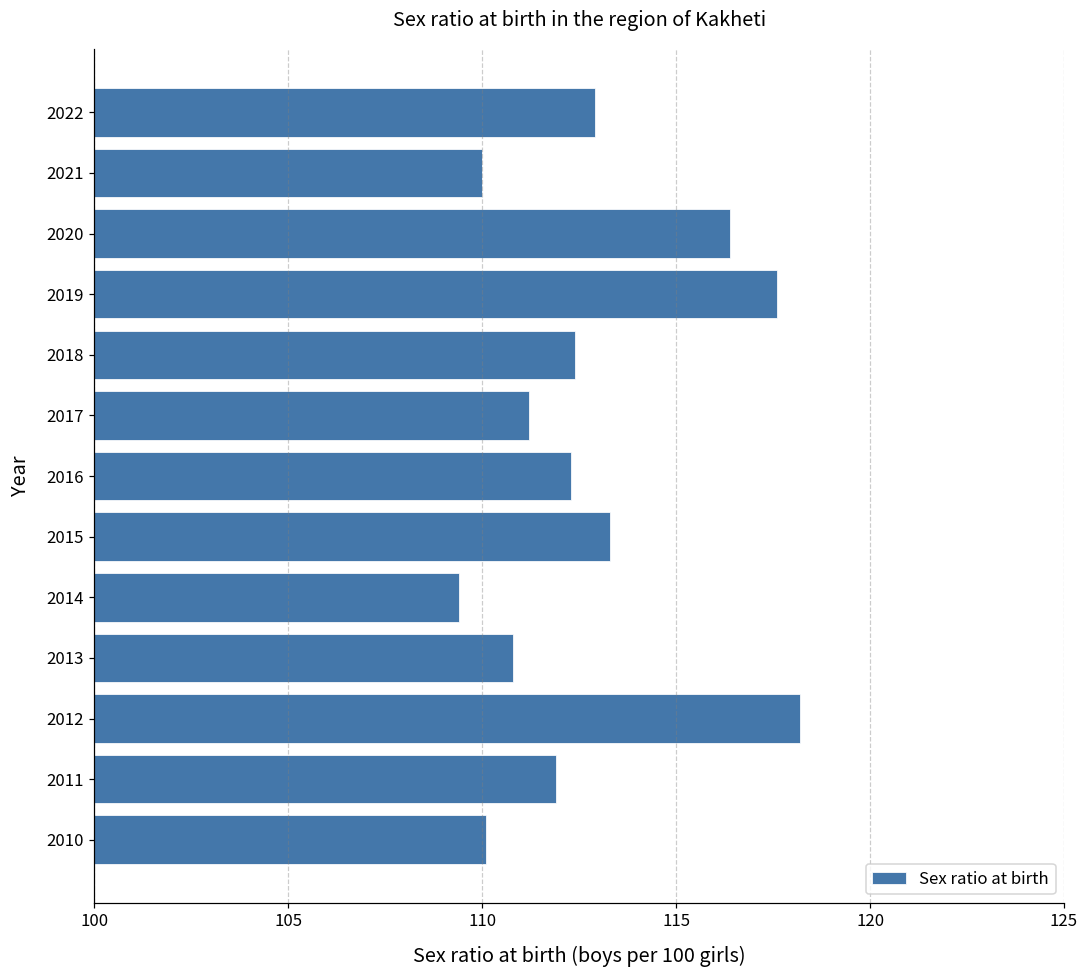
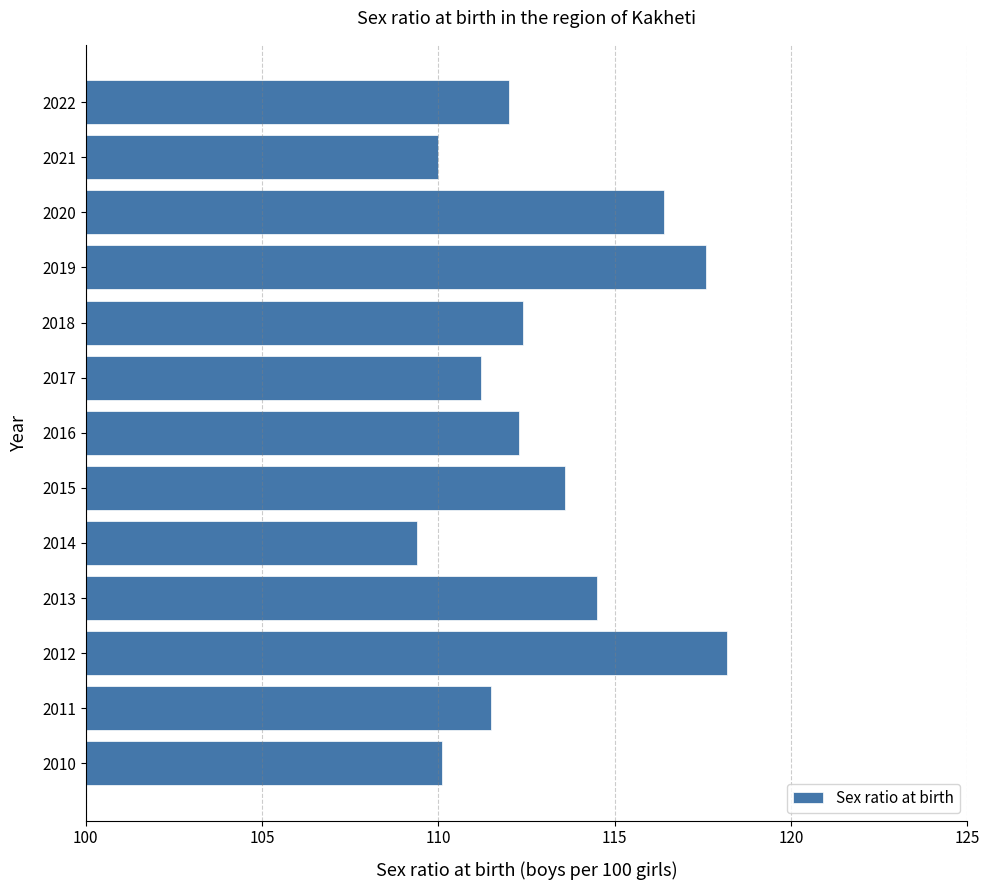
2022: 112.9 -> 112.0
2015: 113.3 -> 113.6
2013: 110.8 -> 114.5
2011: 111.9 -> 111.5
